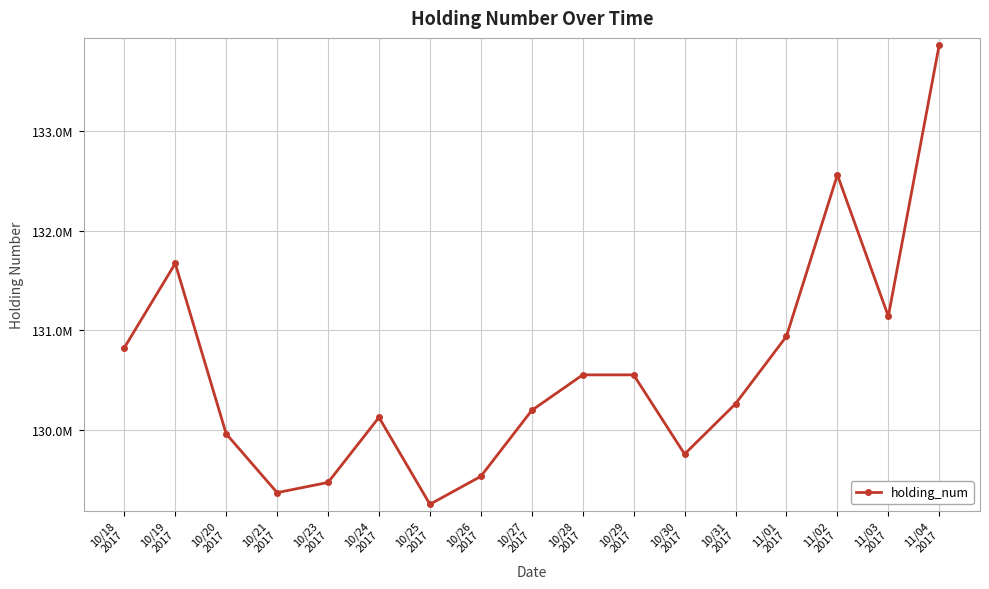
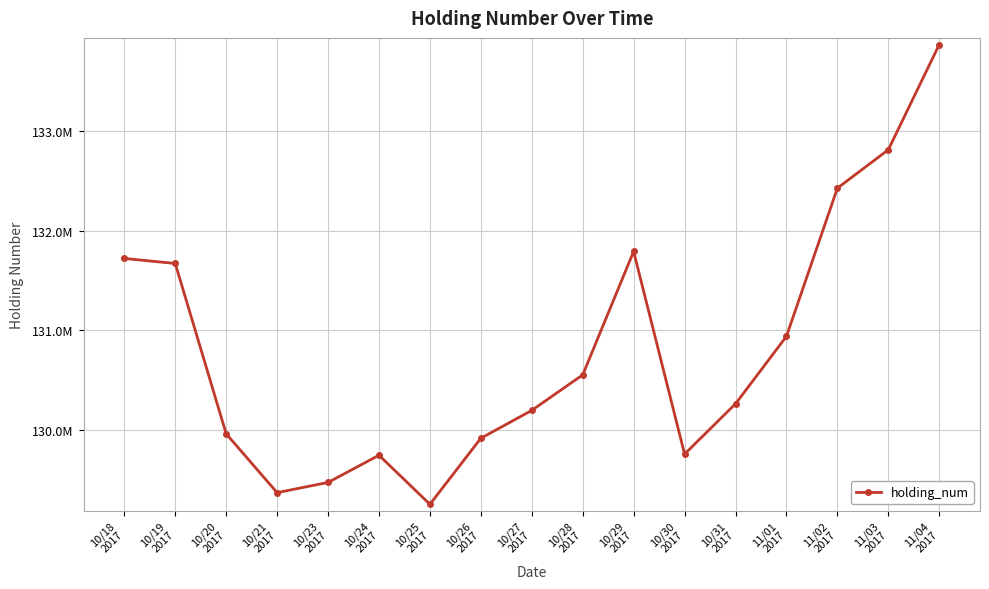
10/18 2017: 130800000 -> 131700000
10/24 2017: 130100000 -> 129700000
10/26 2017: 129500000 -> 129900000
10/29 2017: 130600000 -> 131800000
11/02 2017: 132600000 -> 132400000
11/03 2017: 131100000 -> 132800000
